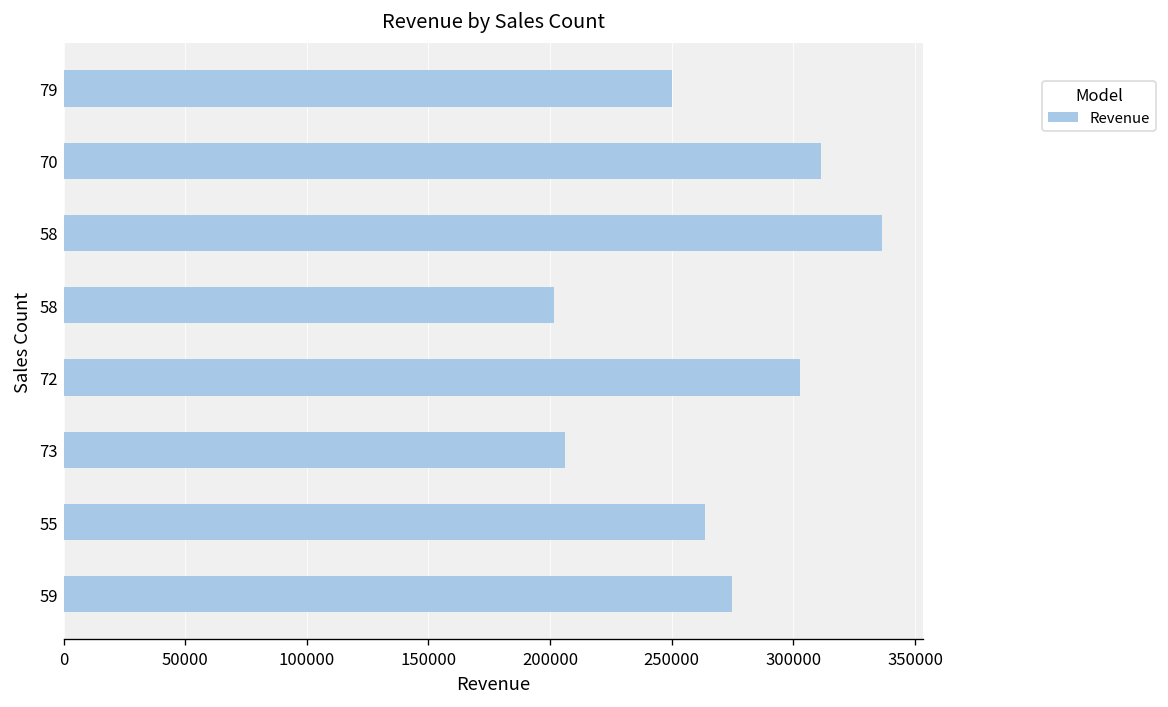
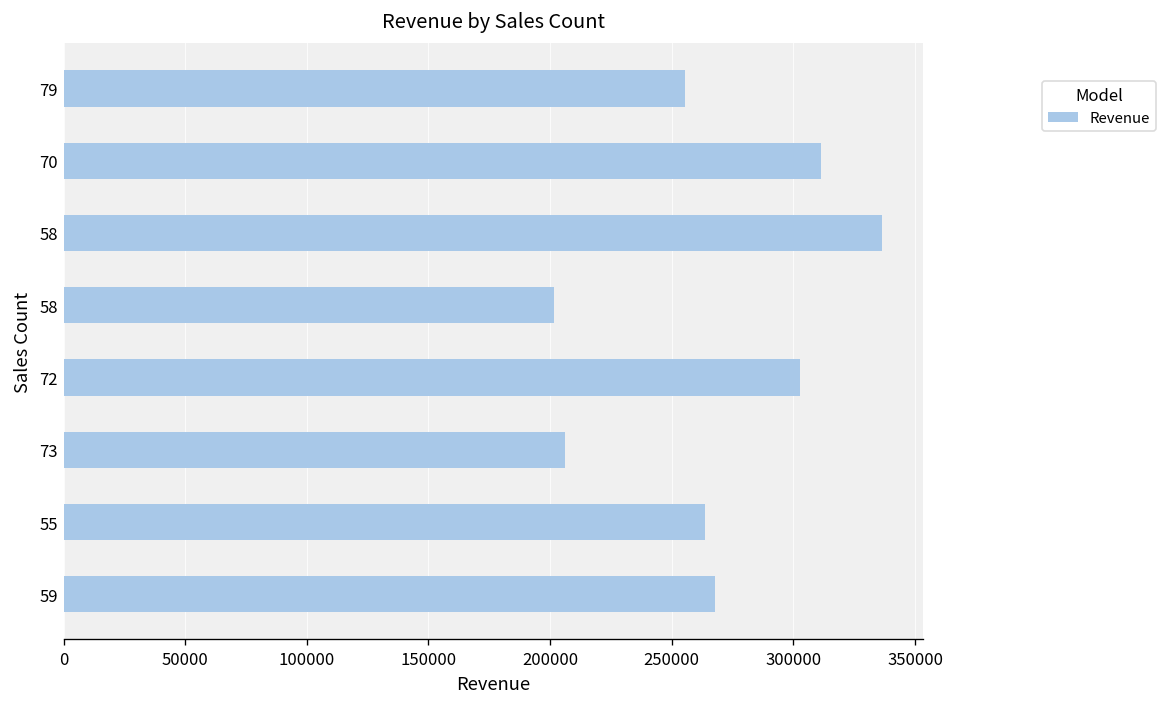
79: 250000 -> 256000
59: 275000 -> 268000
